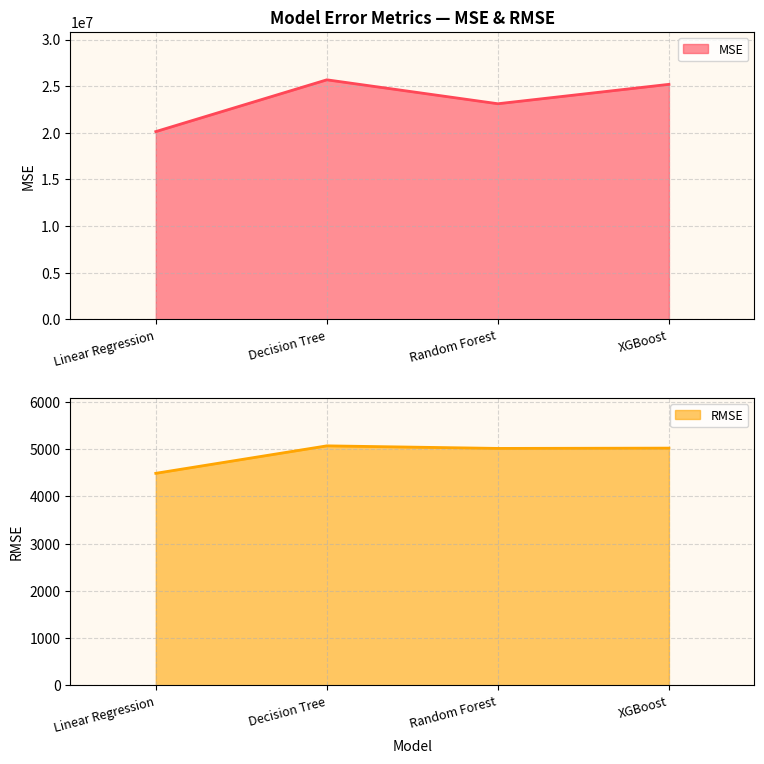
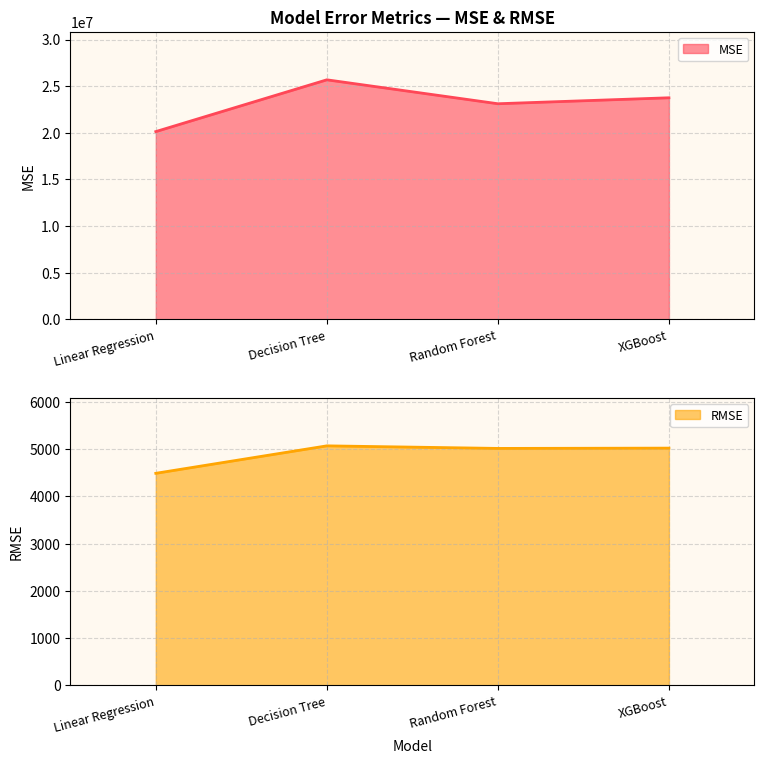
Model Error Metrics — MSE & RMSE, XGBoost: 25000000 -> 24000000
